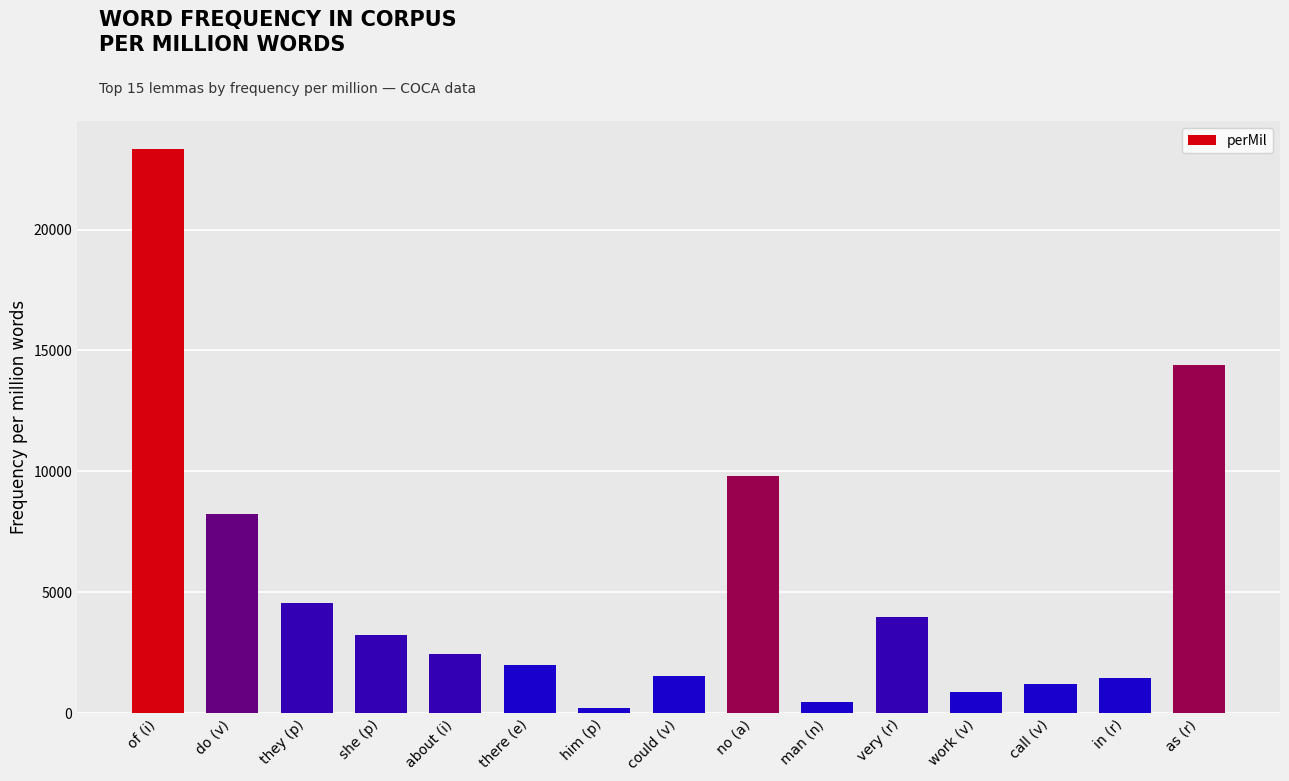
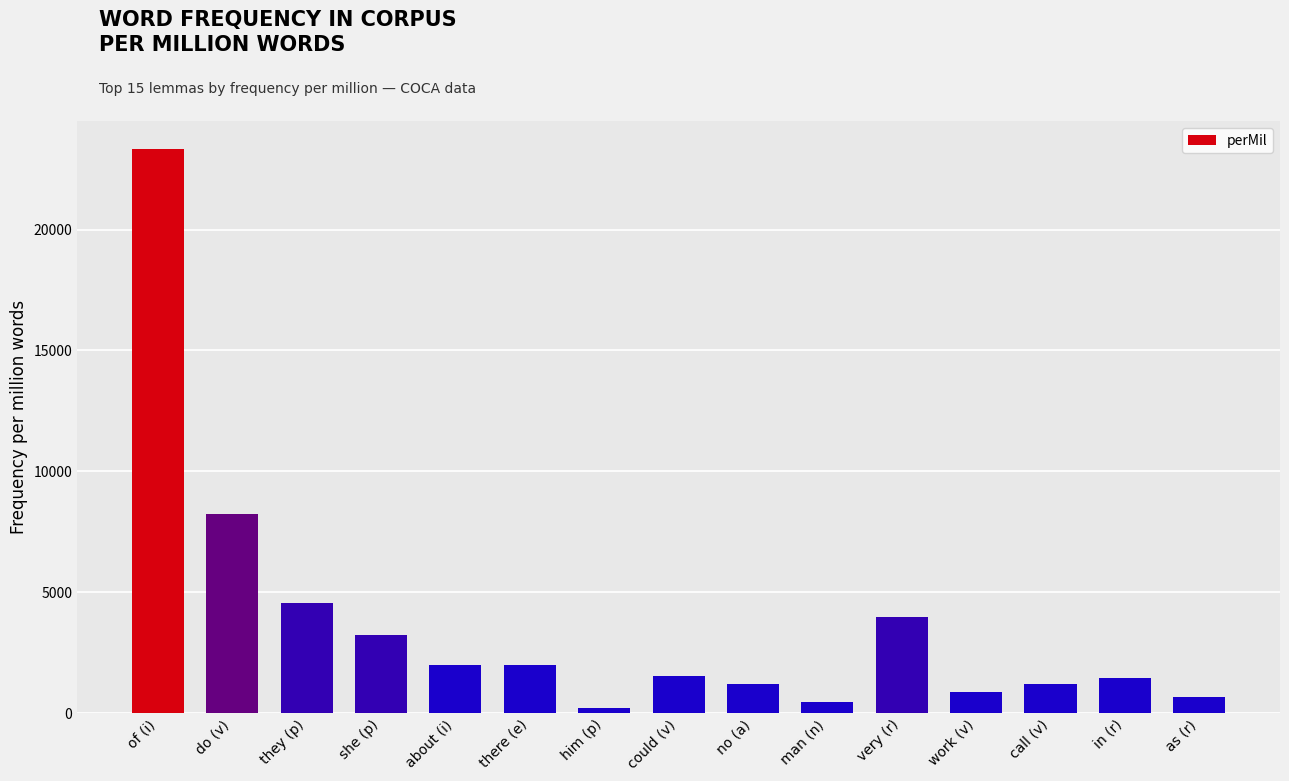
about (i): 2400 -> 2000
no (a): 9800 -> 1200
as (r): 14400 -> 700
